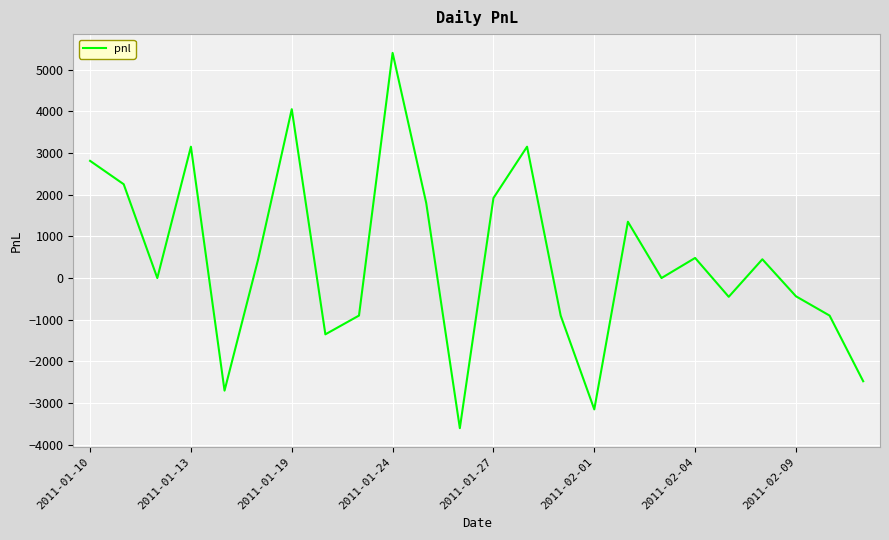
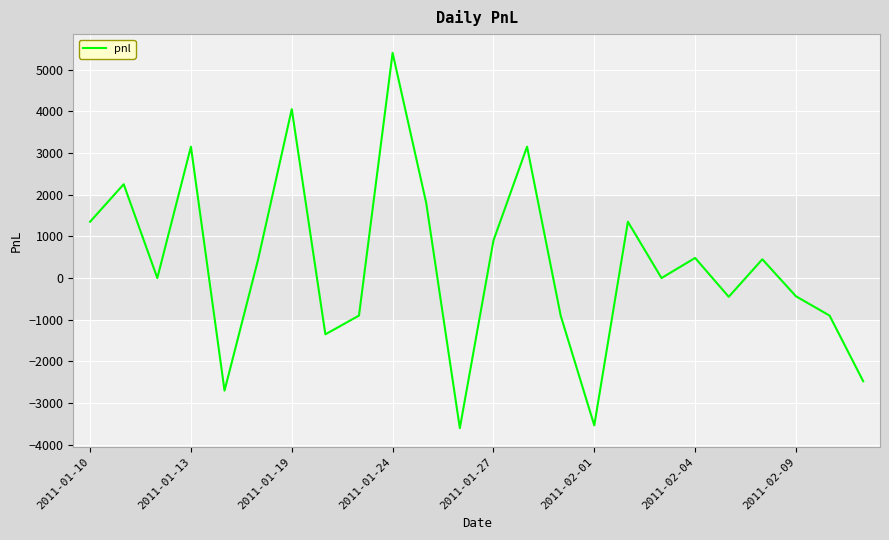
2011-01-10: 2800 -> 1400
2011-01-27: 1900 -> 900
2011-02-01: -3200 -> -3500
